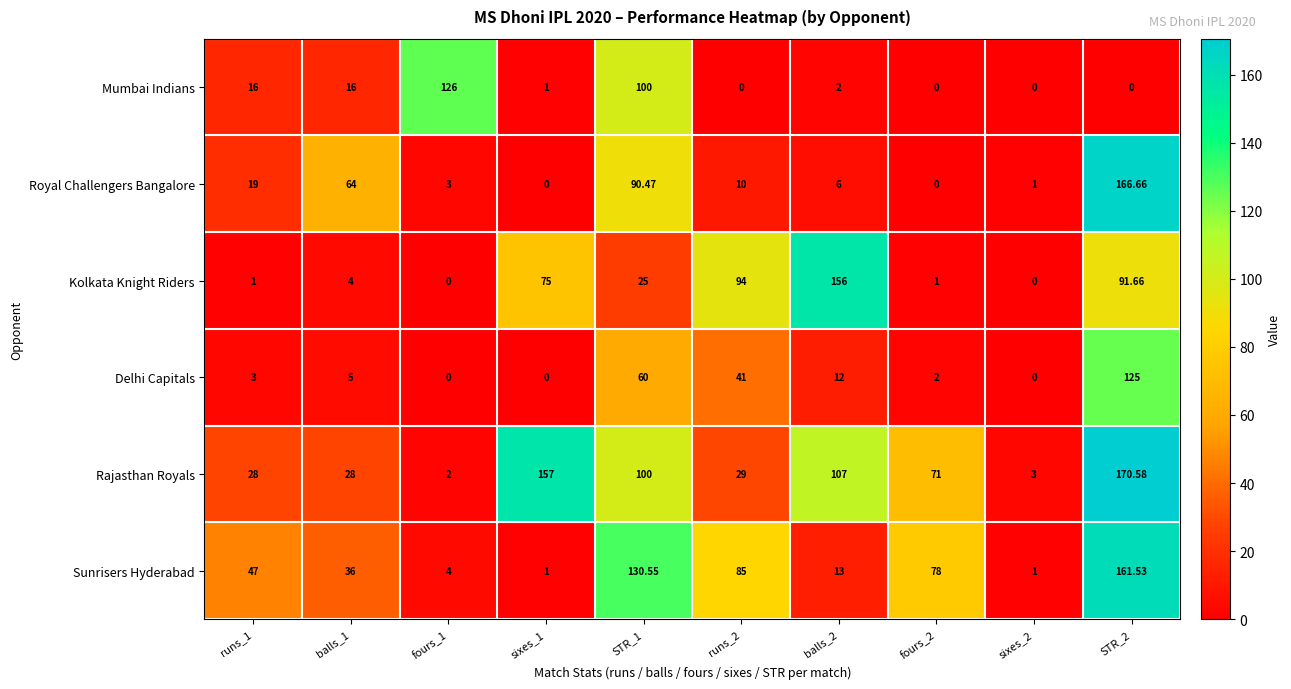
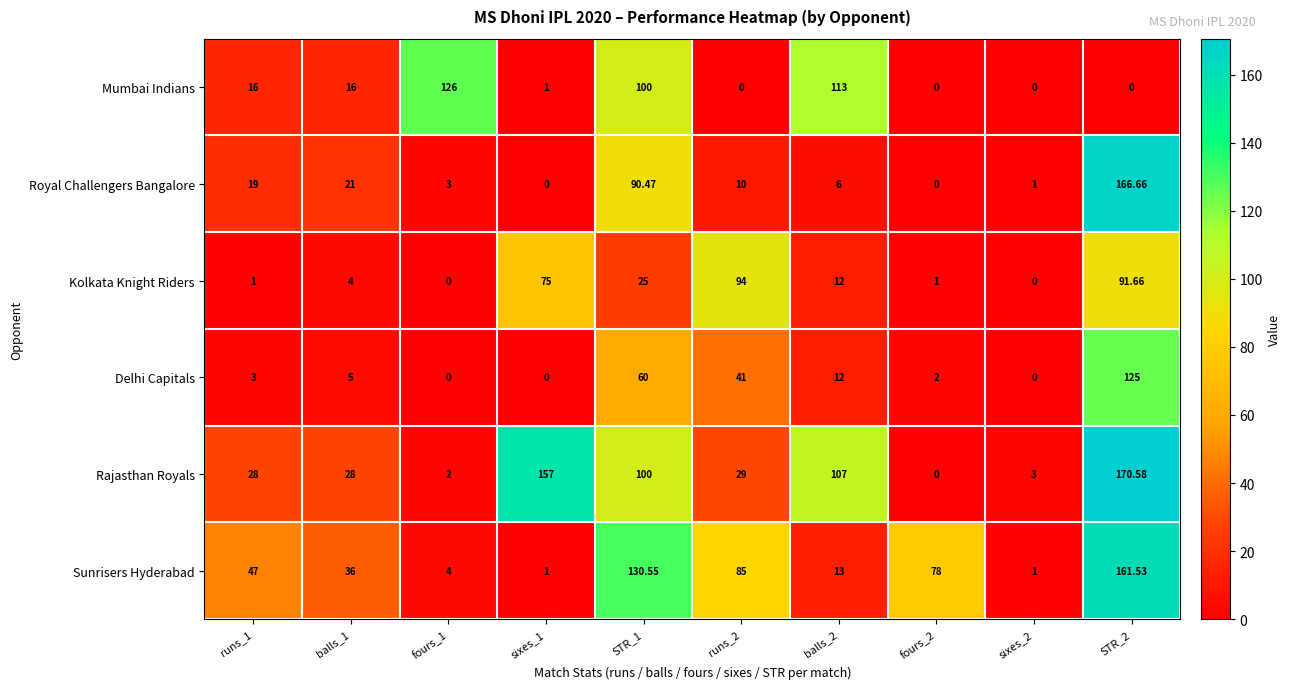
Mumbai Indians, balls_2: 2 -> 113
Royal Challengers Bangalore, balls_1: 64 -> 21
Kolkata Knight Riders, balls_2: 156 -> 12
Rajasthan Royals, fours_2: 71 -> 0
